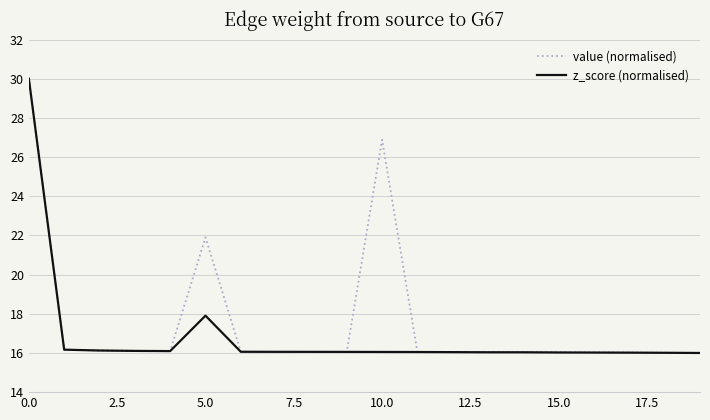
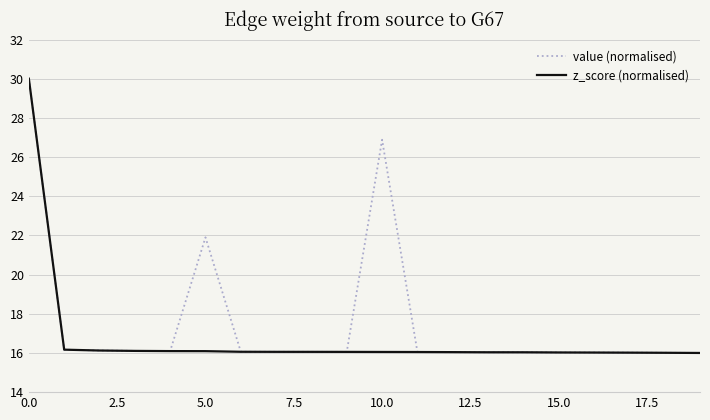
z_score (normalised), 5.0: 17.9 -> 16.1
